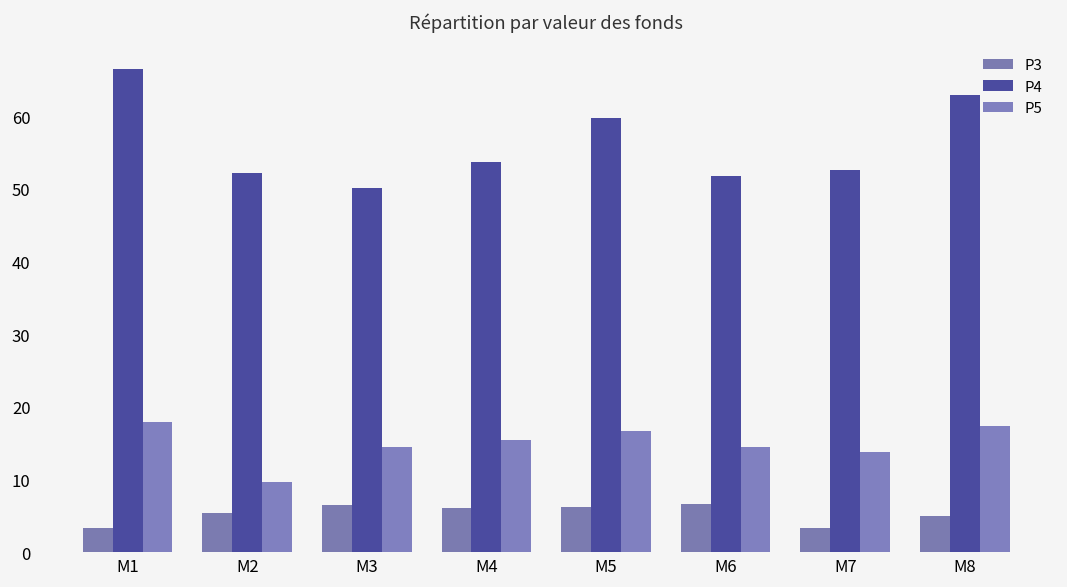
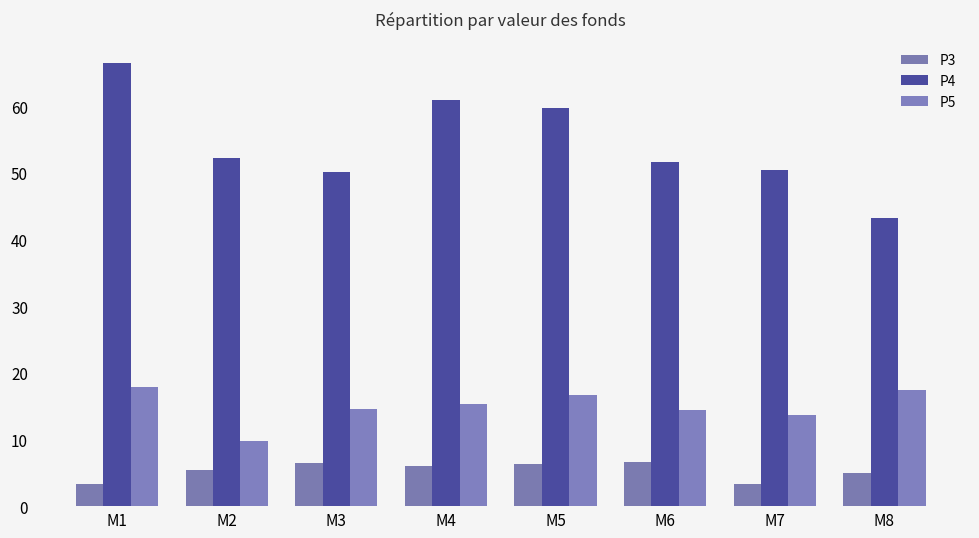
P4, M4: 54 -> 61
P4, M7: 53 -> 50
P4, M8: 63 -> 43
